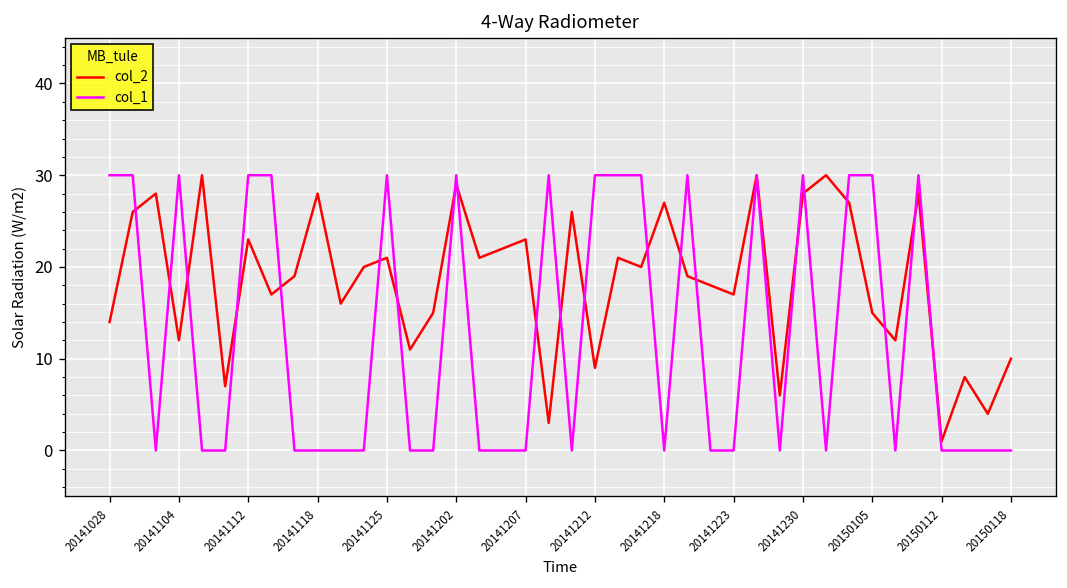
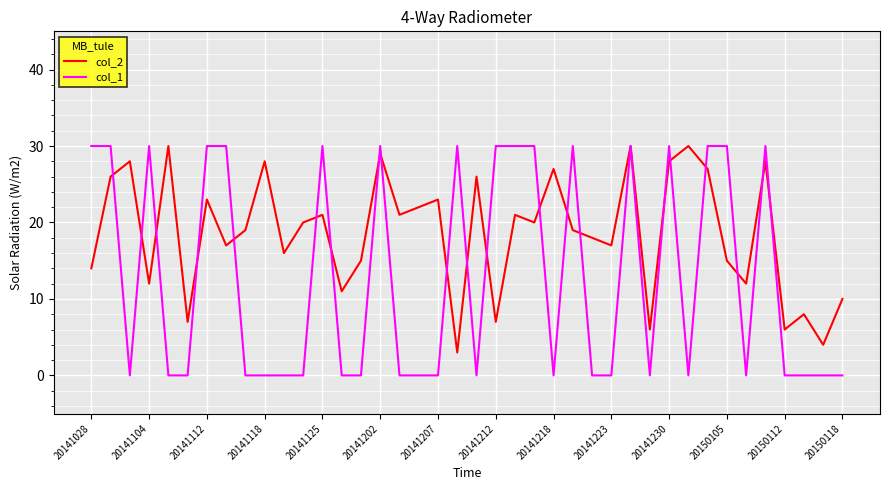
col_2, 20141212: 9 -> 7
col_2, 20150112: 1 -> 6
